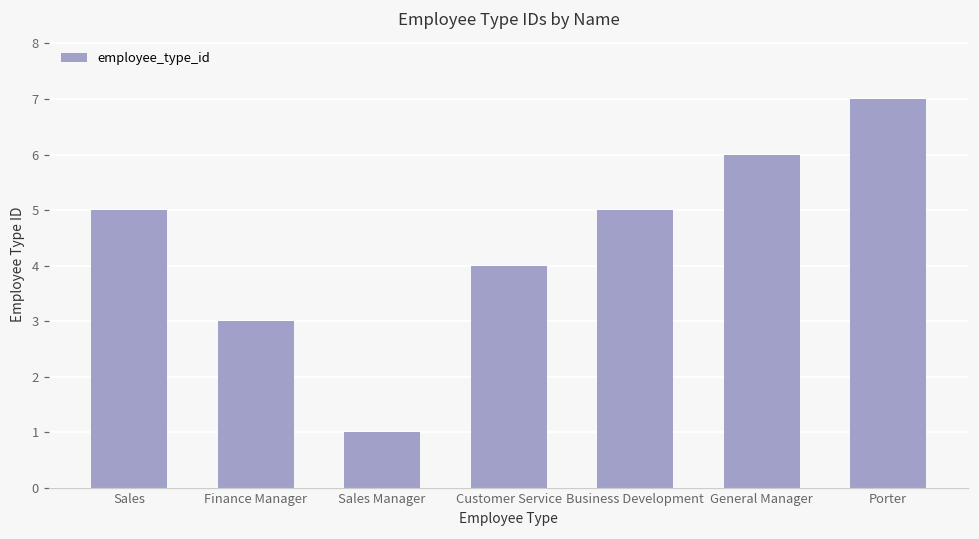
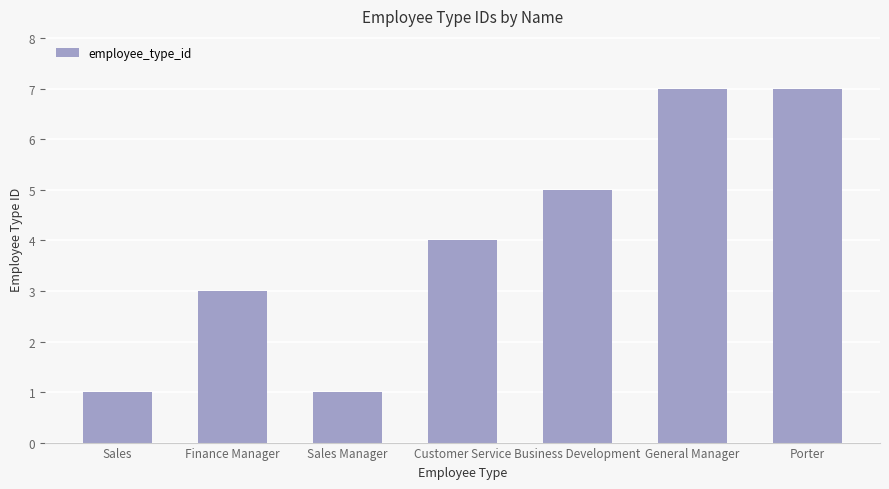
Sales: 5 -> 1
General Manager: 6 -> 7
